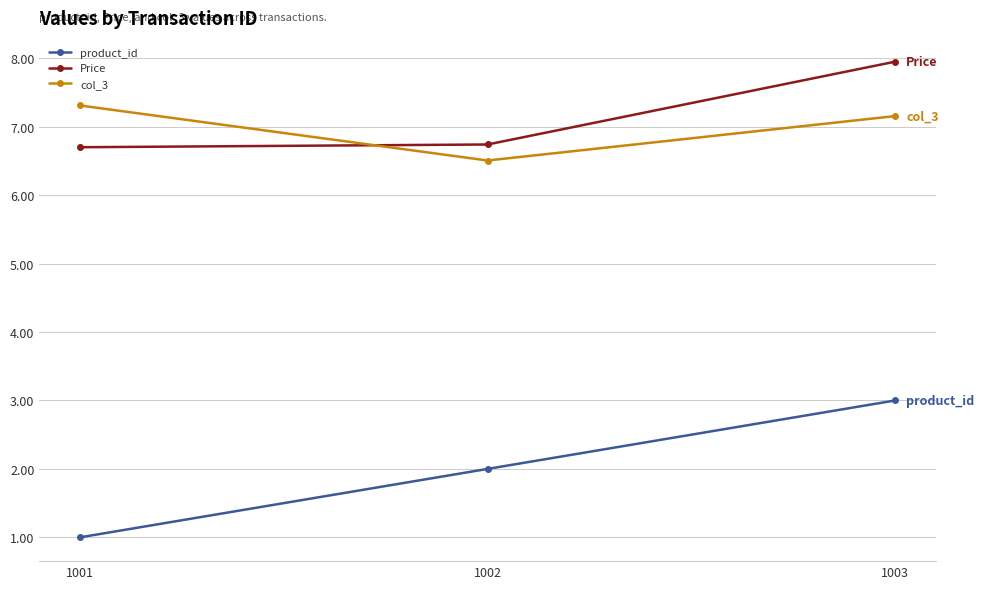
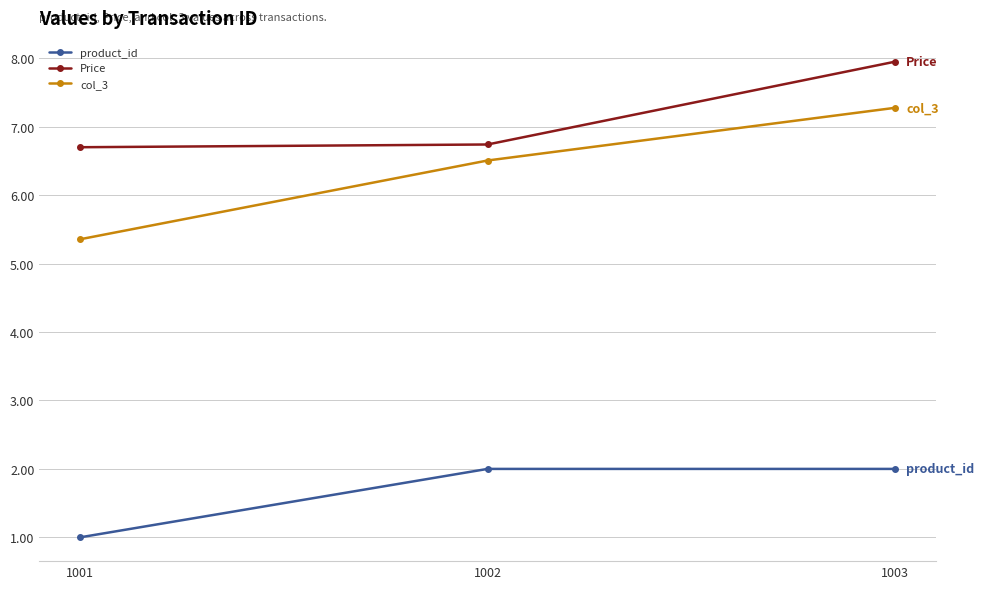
col_3, 1001: 7.3 -> 5.4
product_id, 1003: 3 -> 2
col_3, 1003: 7.2 -> 7.3
